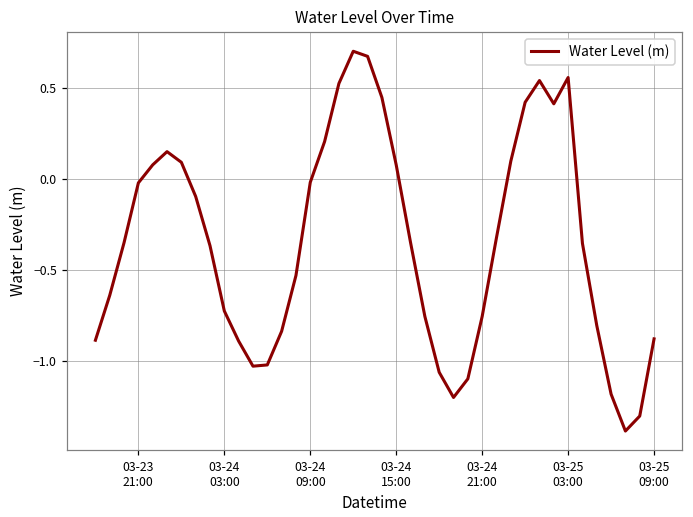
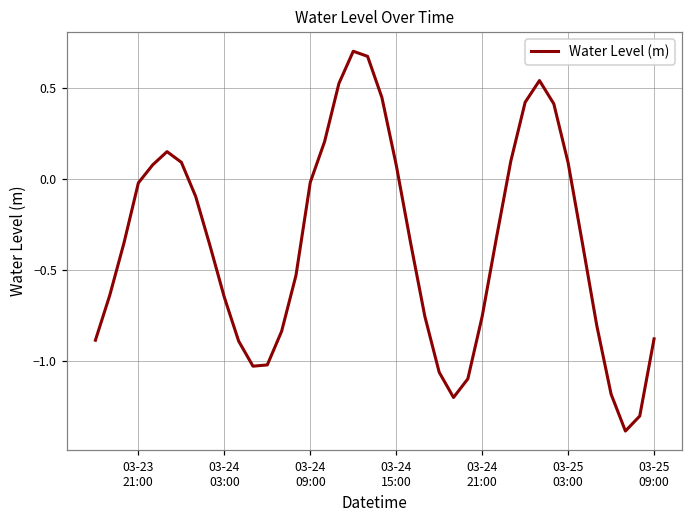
03-24 03:00: -0.73 -> -0.65
03-25 03:00: 0.56 -> 0.09
